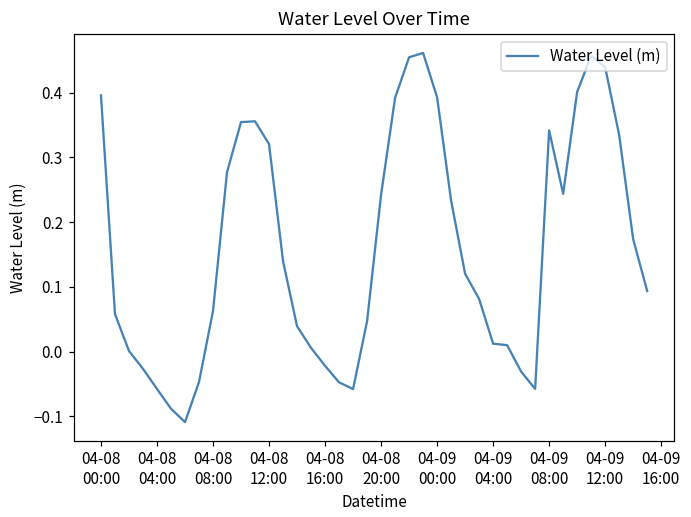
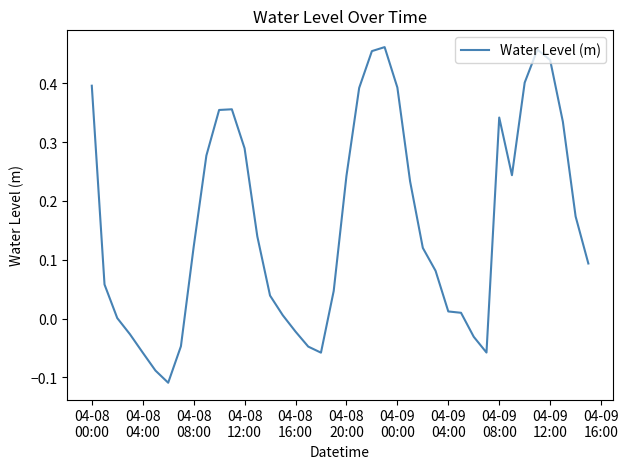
04-08 08:00: 0.06 -> 0.12
04-08 12:00: 0.32 -> 0.29
